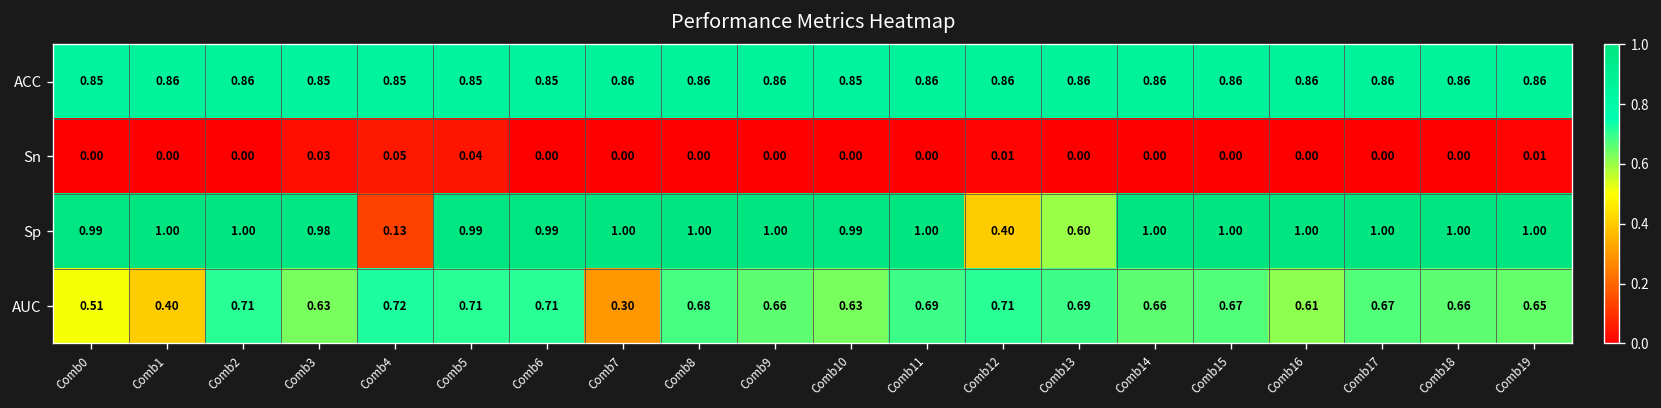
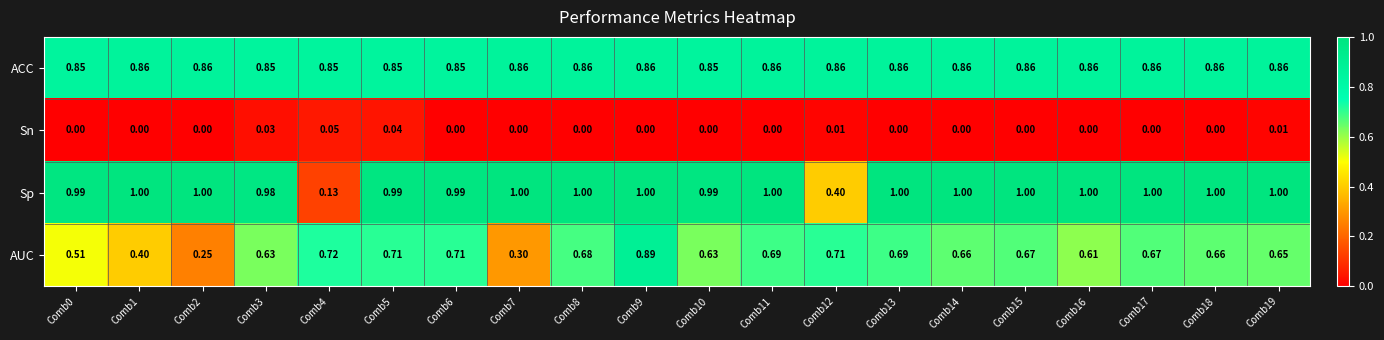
Sp, Comb13: 0.60 -> 1.00
AUC, Comb2: 0.71 -> 0.25
AUC, Comb9: 0.66 -> 0.89
